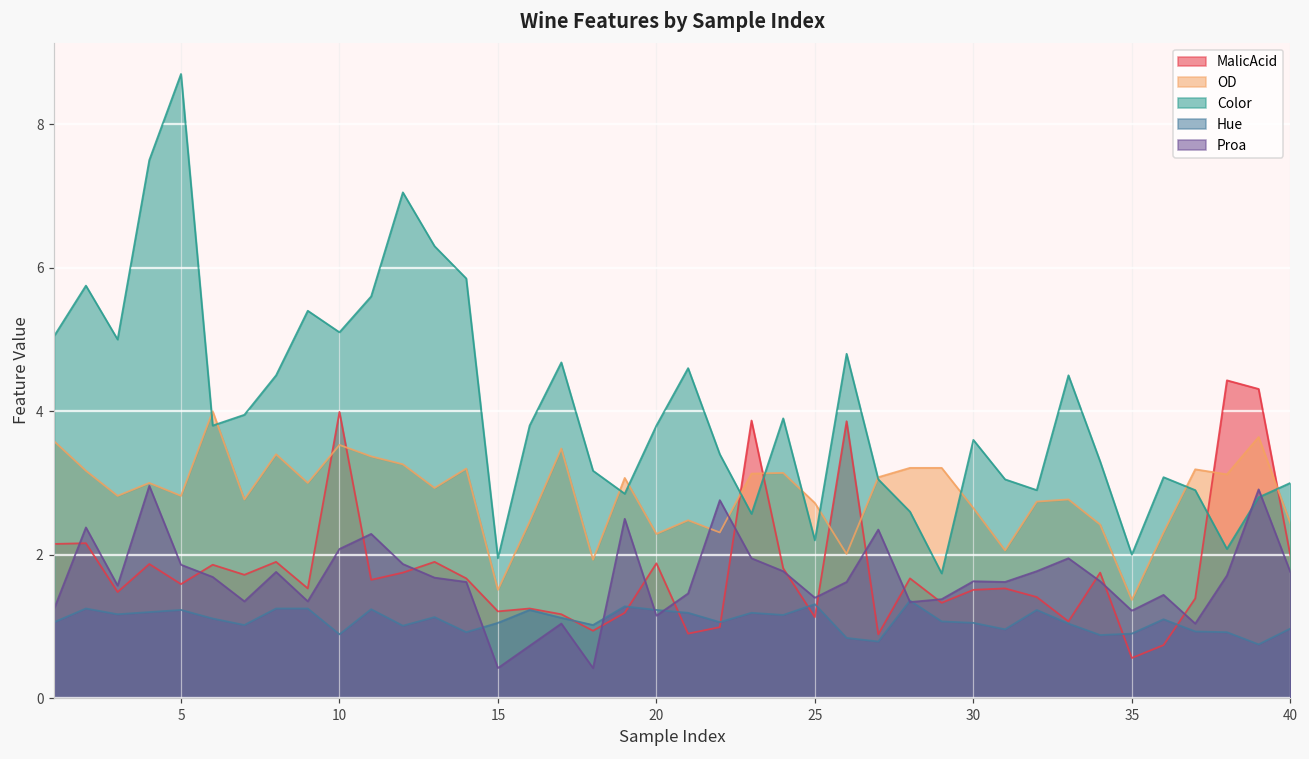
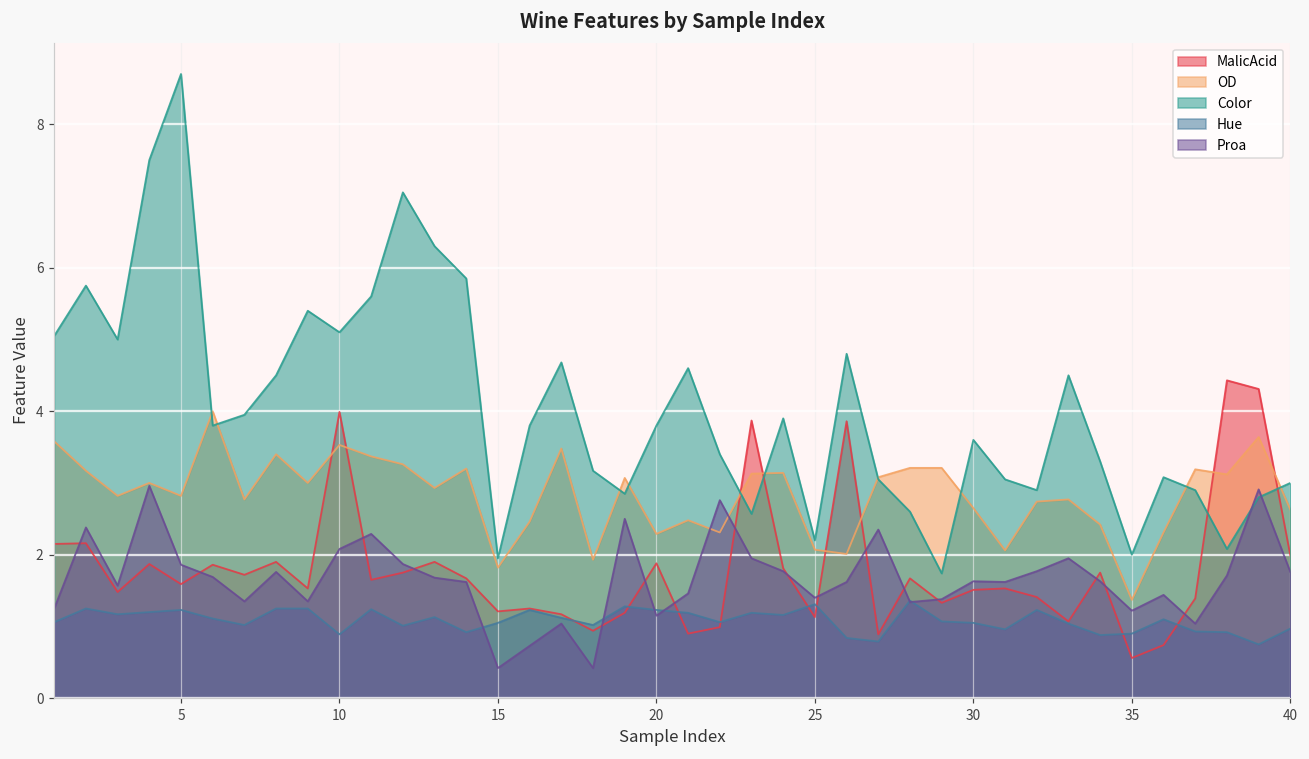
OD, 15: 1.5 -> 1.8
OD, 25: 2.7 -> 2.1
OD, 40: 2.4 -> 2.6
